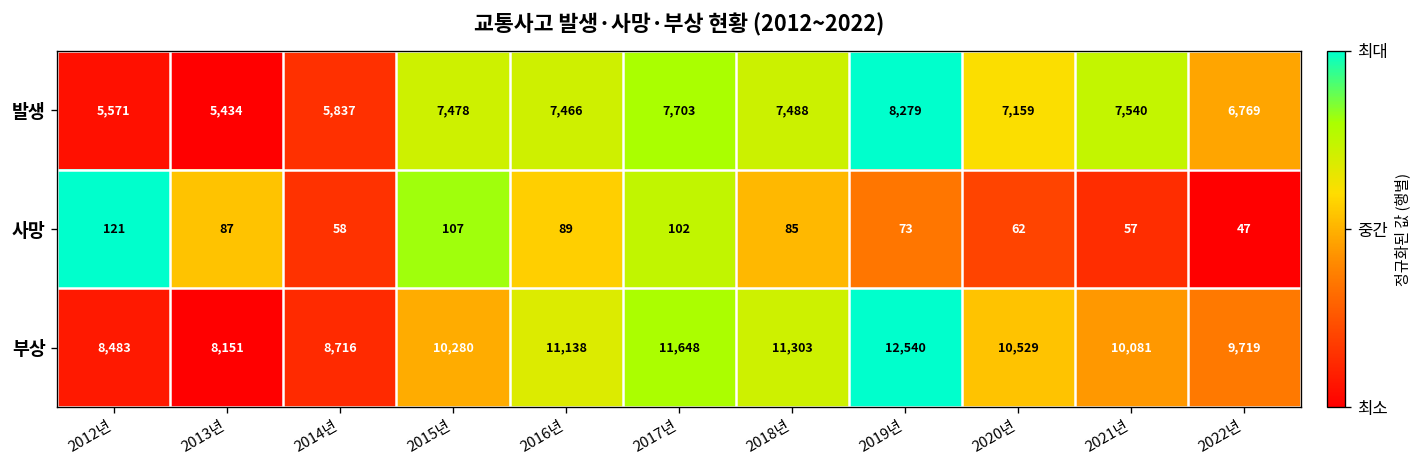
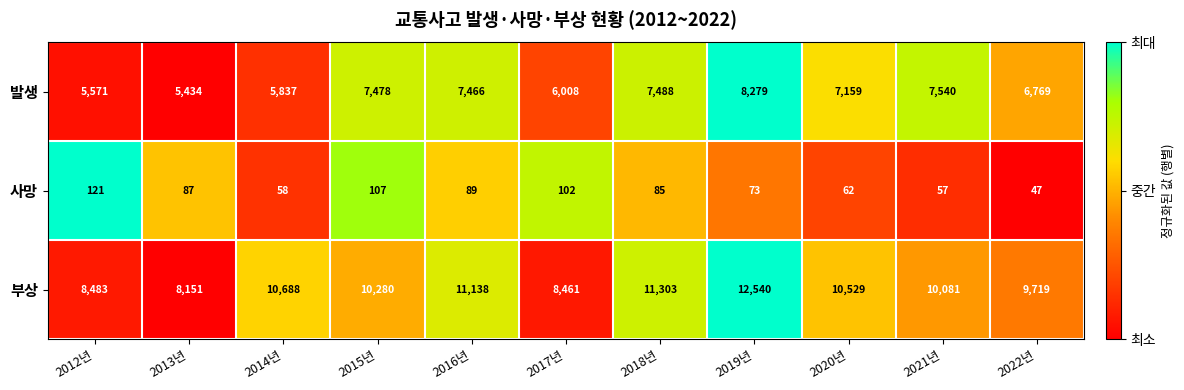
발생, 2017년: 7,703 -> 6,008
부상, 2014년: 8,716 -> 10,688
부상, 2017년: 11,648 -> 8,461
